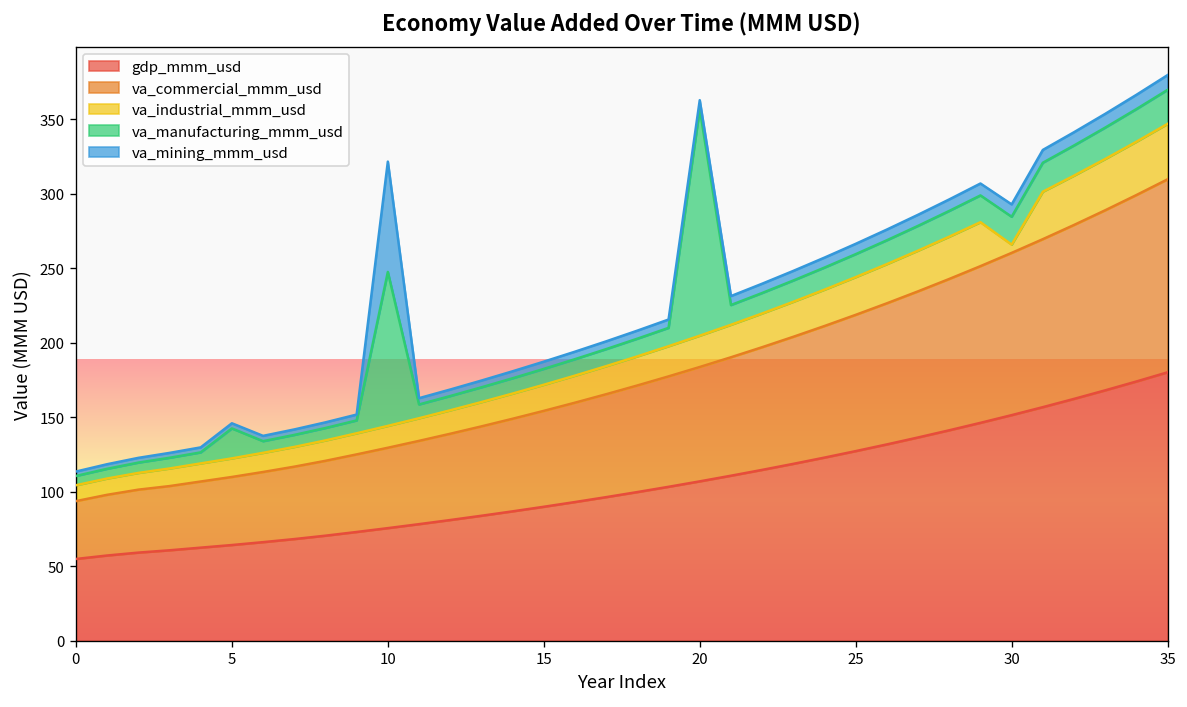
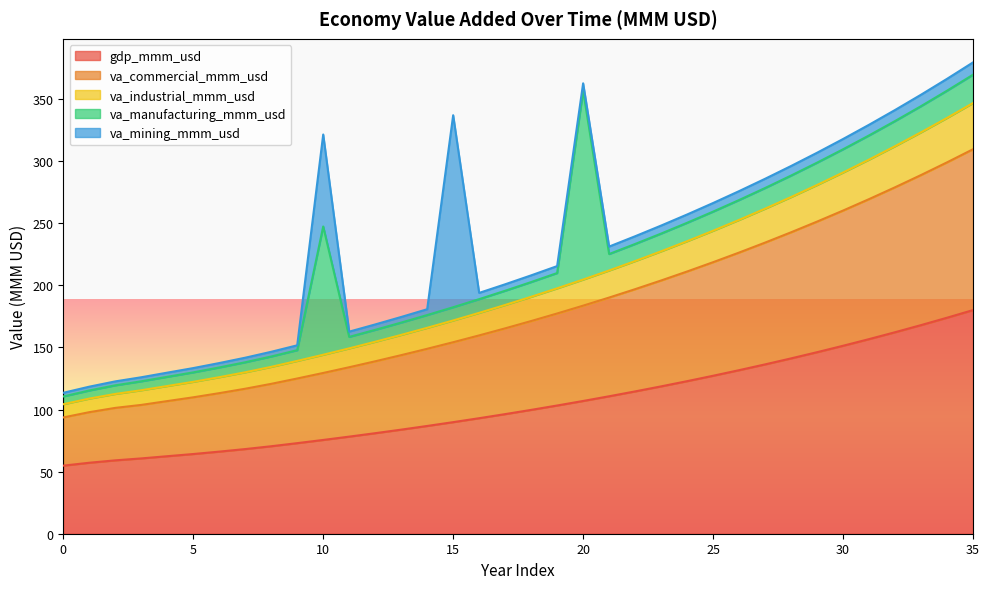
va_manufacturing_mmm_usd, 5: 20 -> 8
va_mining_mmm_usd, 15: 5 -> 155
va_industrial_mmm_usd, 30: 6 -> 31
